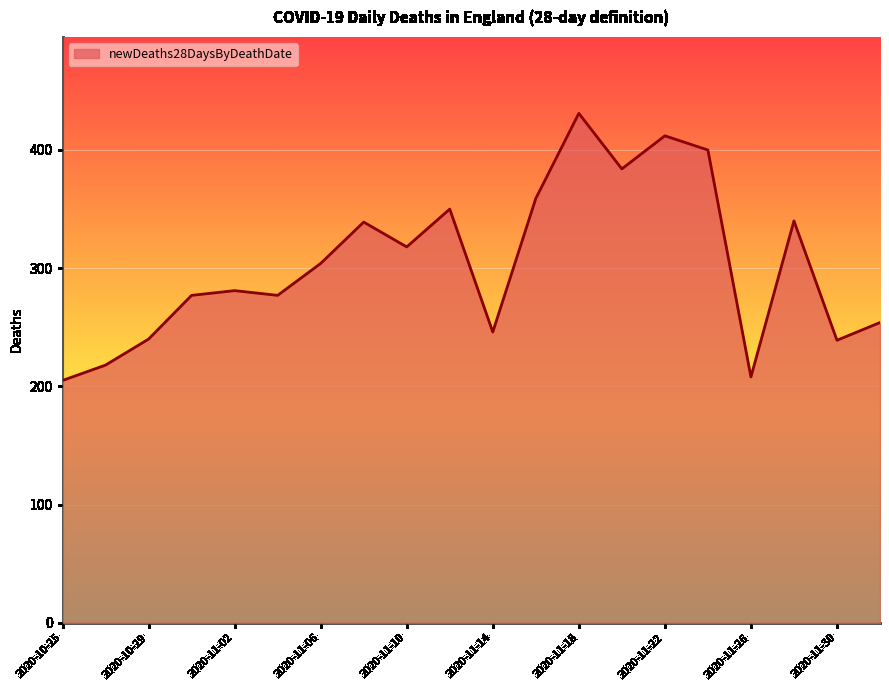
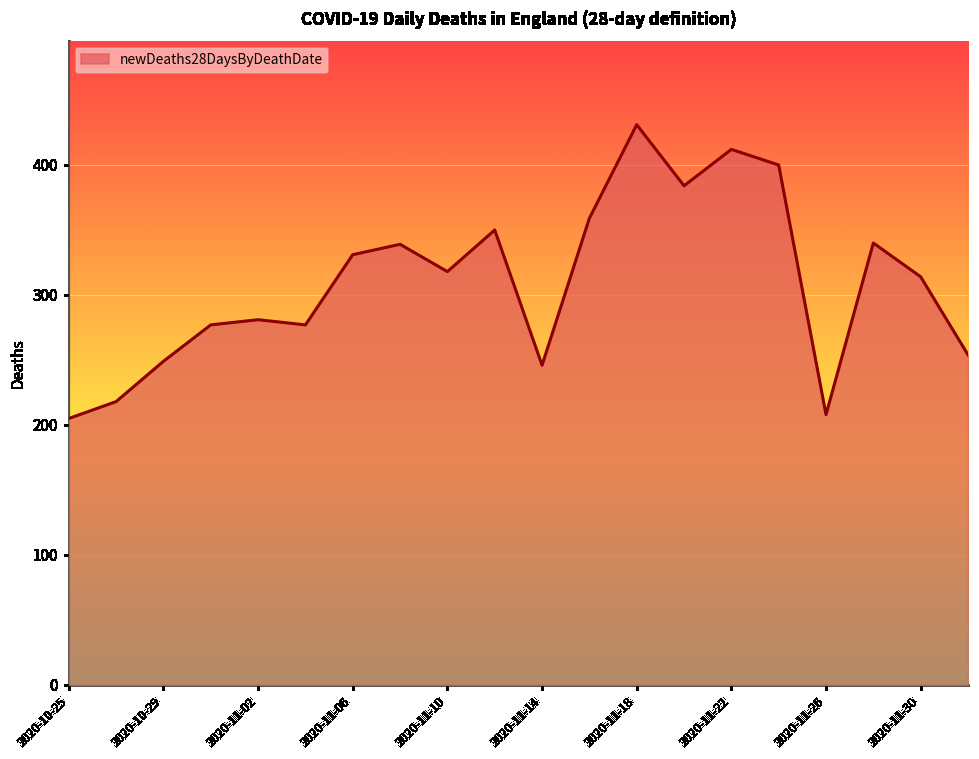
2020-10-29: 240 -> 249
2020-11-06: 304 -> 331
2020-11-30: 239 -> 314
